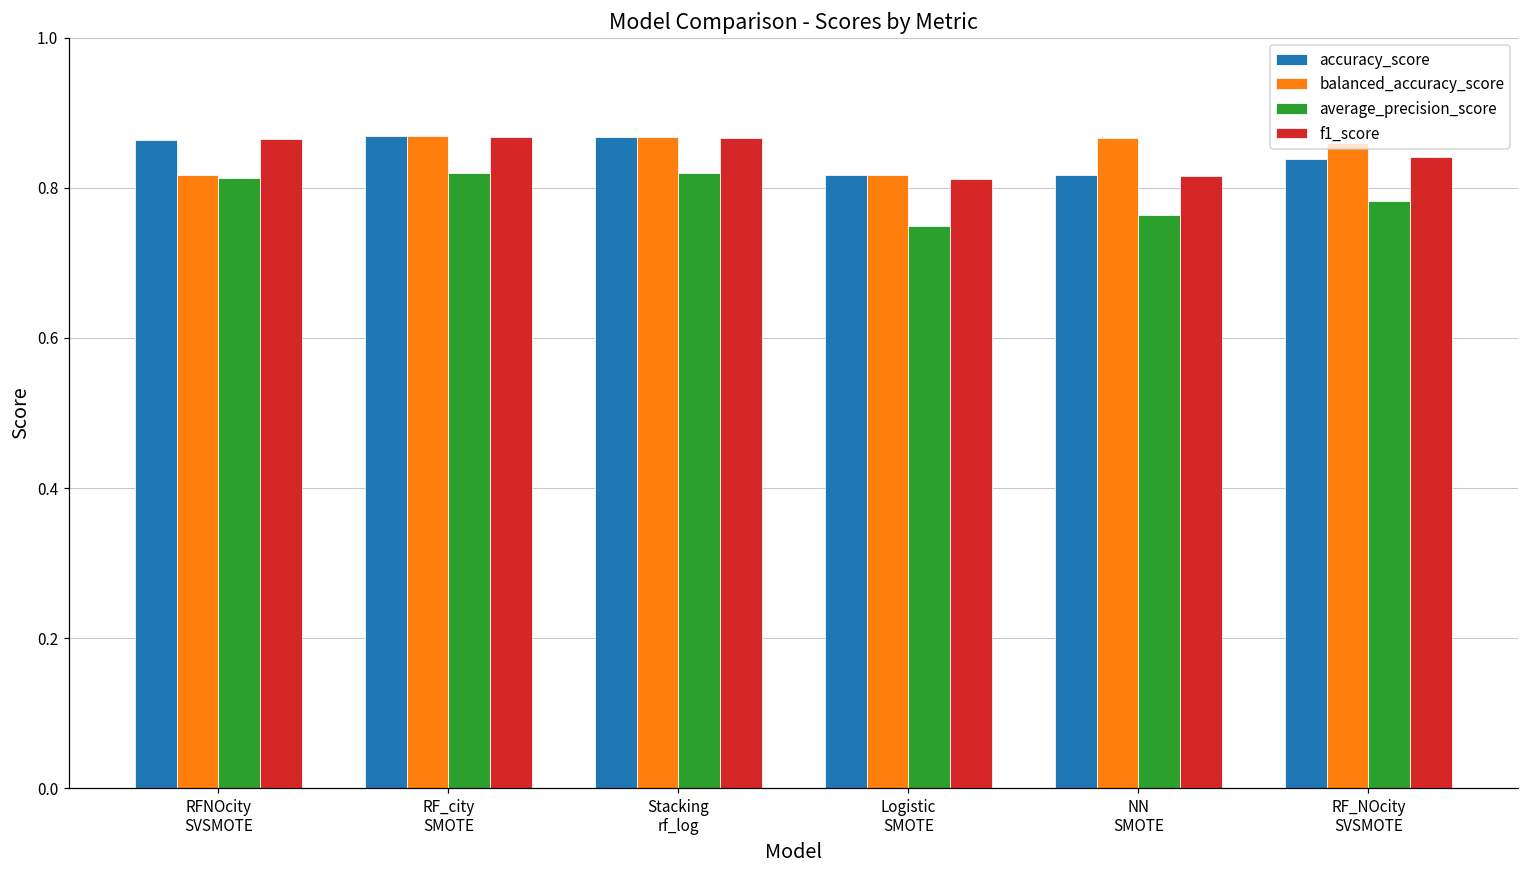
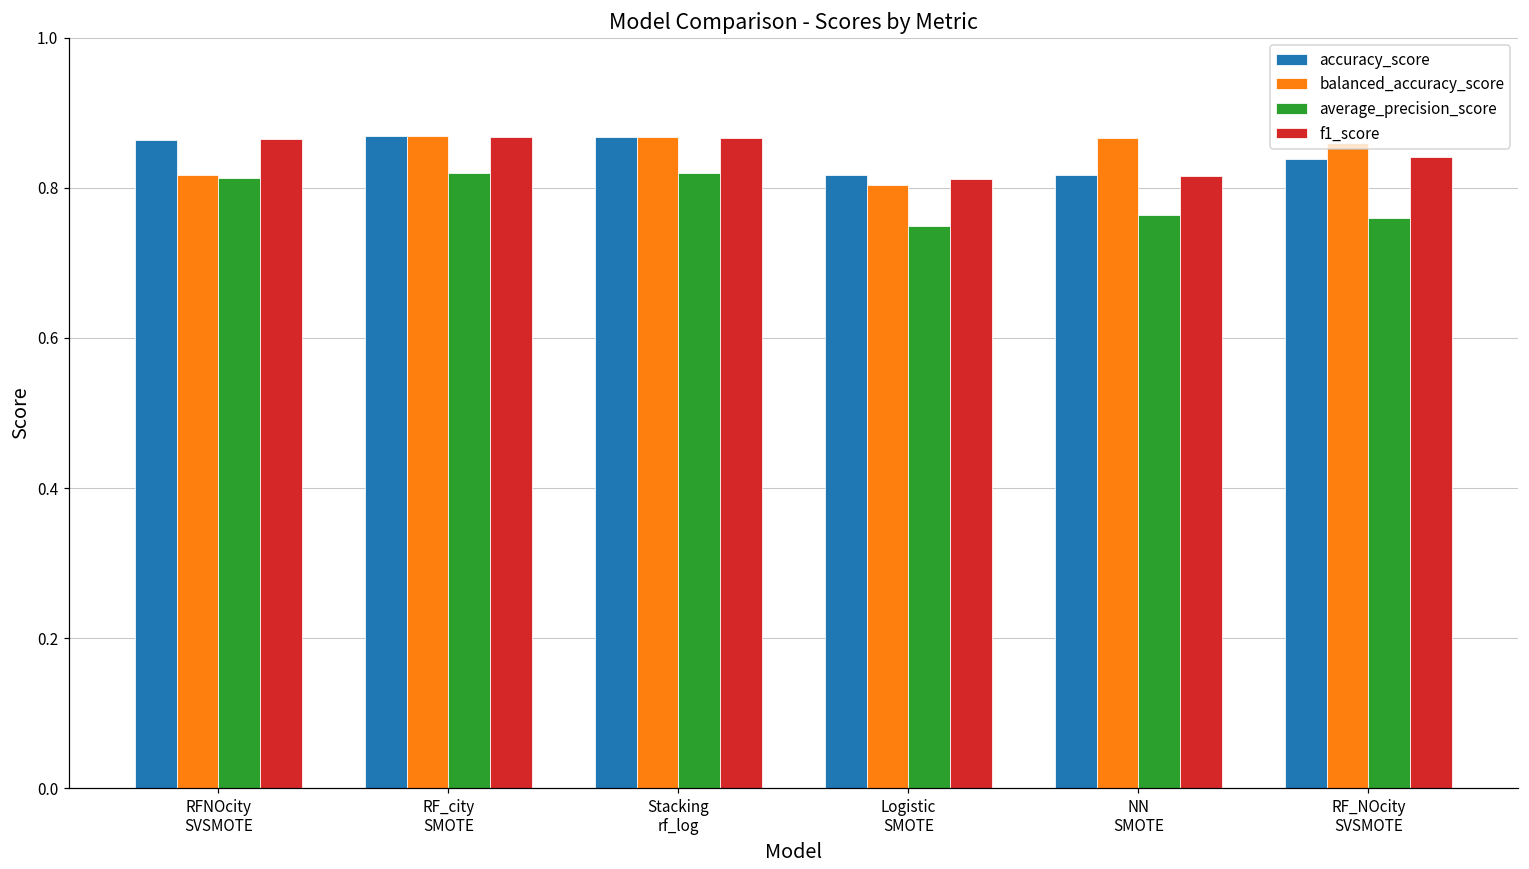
balanced_accuracy_score, Logistic SMOTE: 0.82 -> 0.80
average_precision_score, RF_NOcity SVSMOTE: 0.78 -> 0.76
